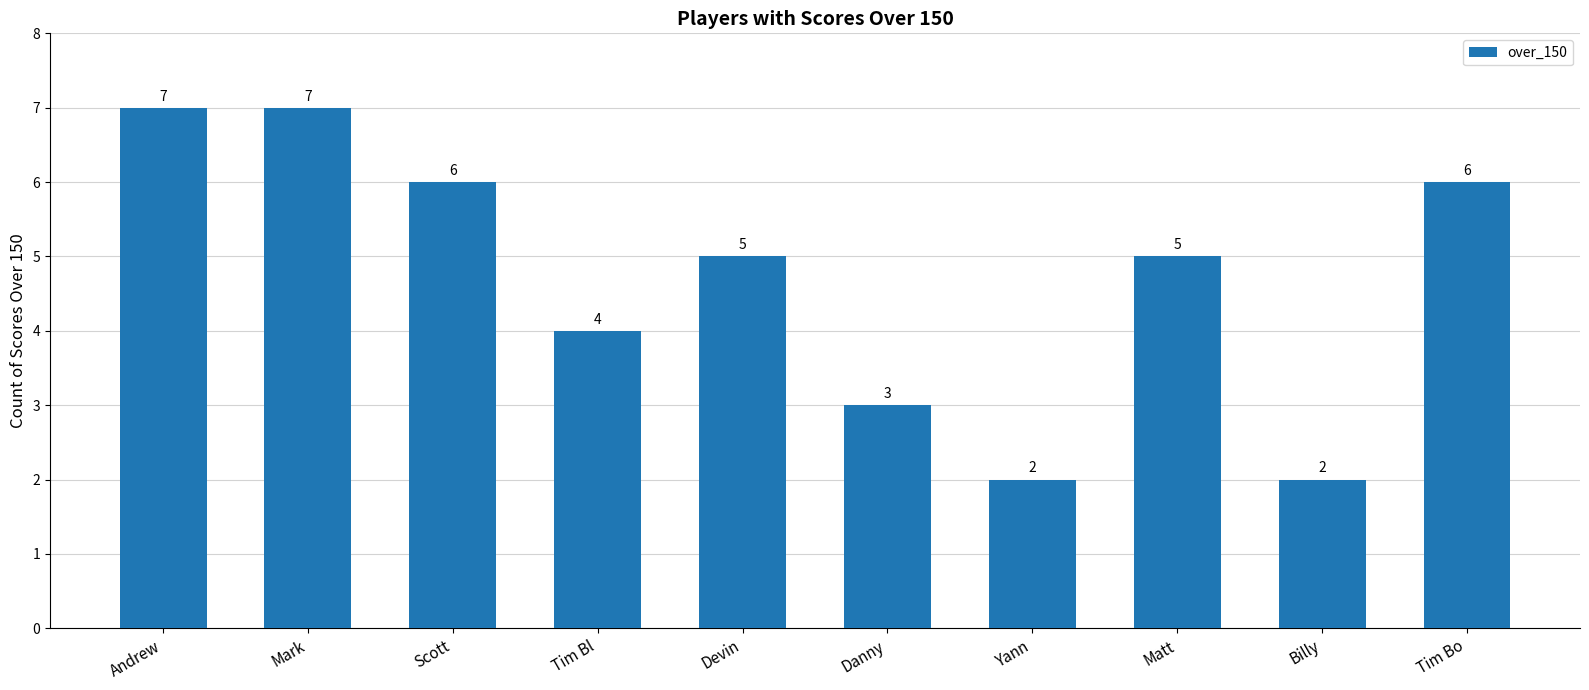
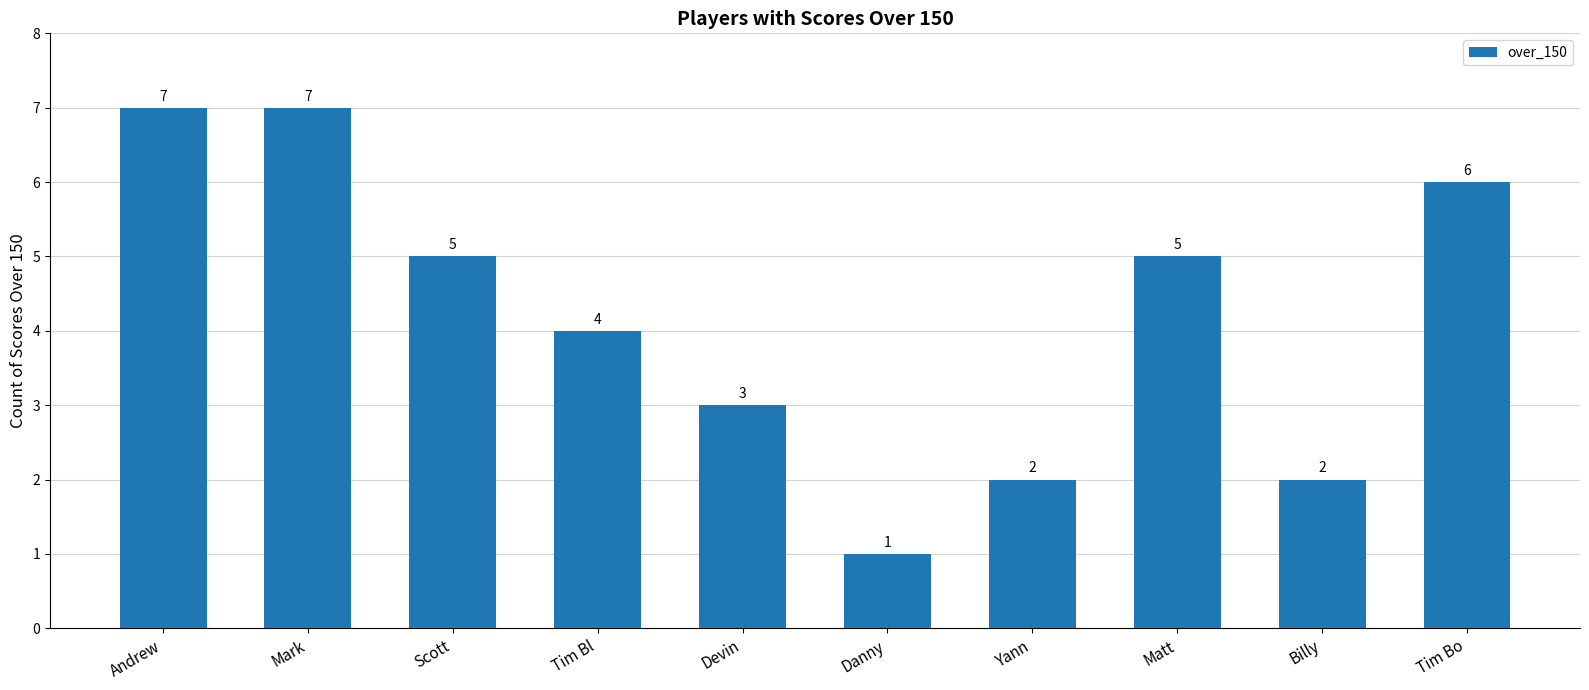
Scott: 6 -> 5
Devin: 5 -> 3
Danny: 3 -> 1
